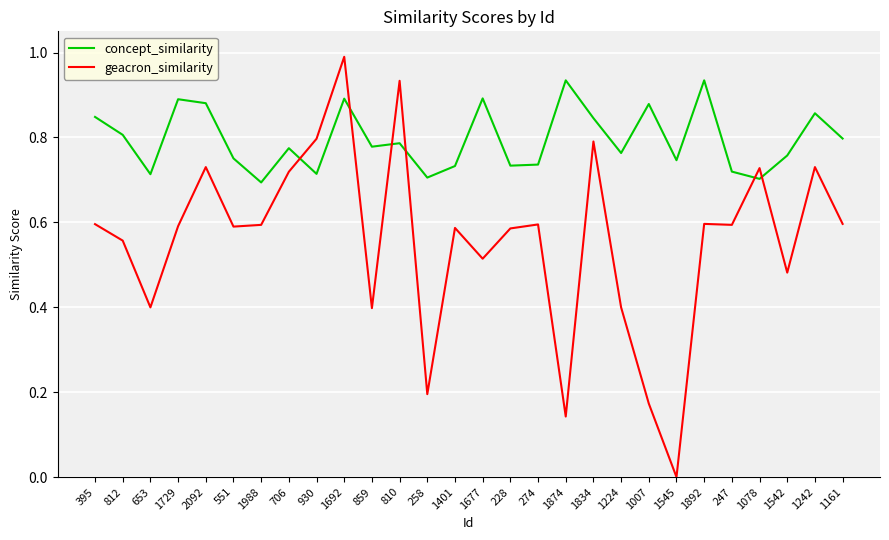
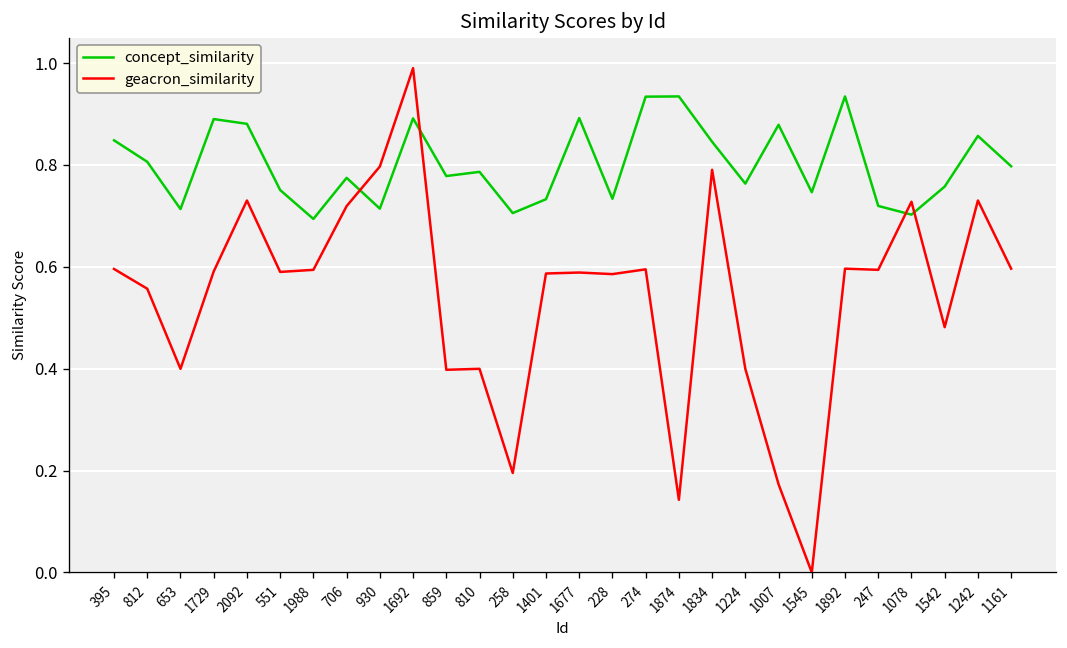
geacron_similarity, 810: 0.93 -> 0.40
geacron_similarity, 1677: 0.51 -> 0.59
concept_similarity, 274: 0.74 -> 0.93
